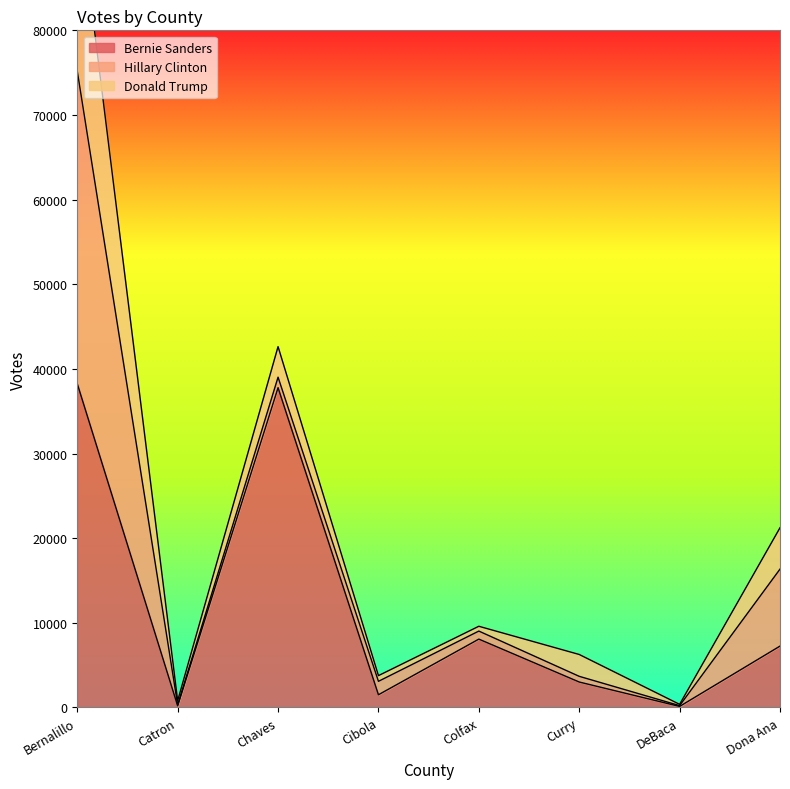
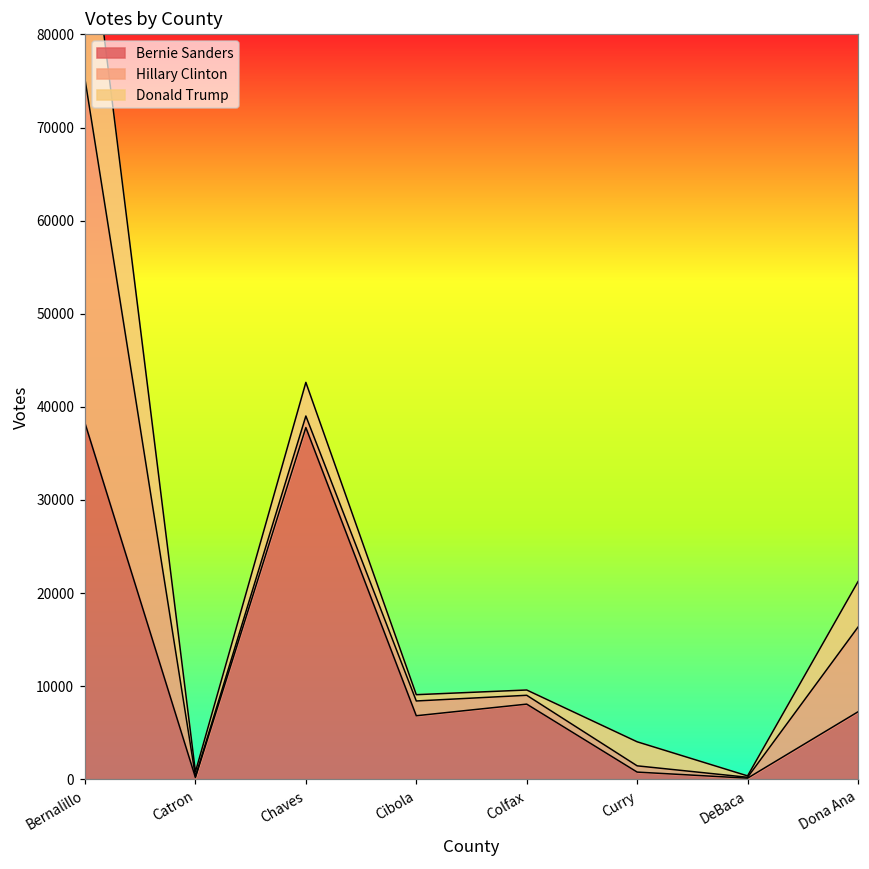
Bernie Sanders, Cibola: 1000 -> 7000
Bernie Sanders, Curry: 3000 -> 1000
